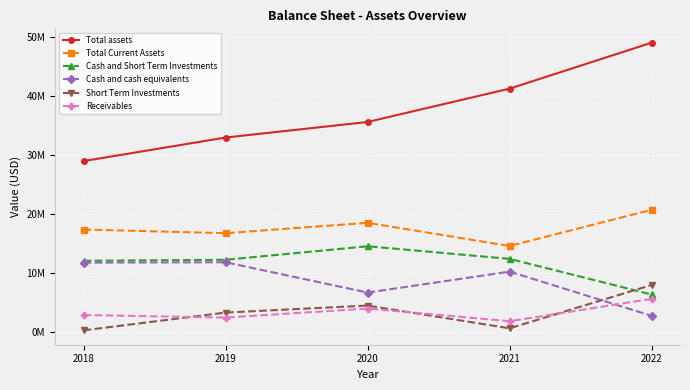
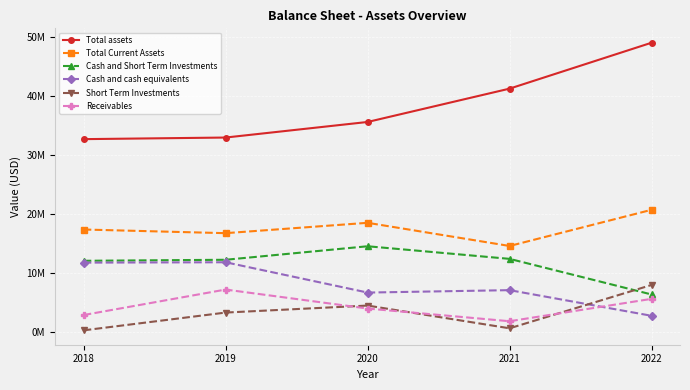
Total assets, 2018: 29000000 -> 33000000
Receivables, 2019: 2000000 -> 7000000
Cash and cash equivalents, 2021: 10000000 -> 7000000
